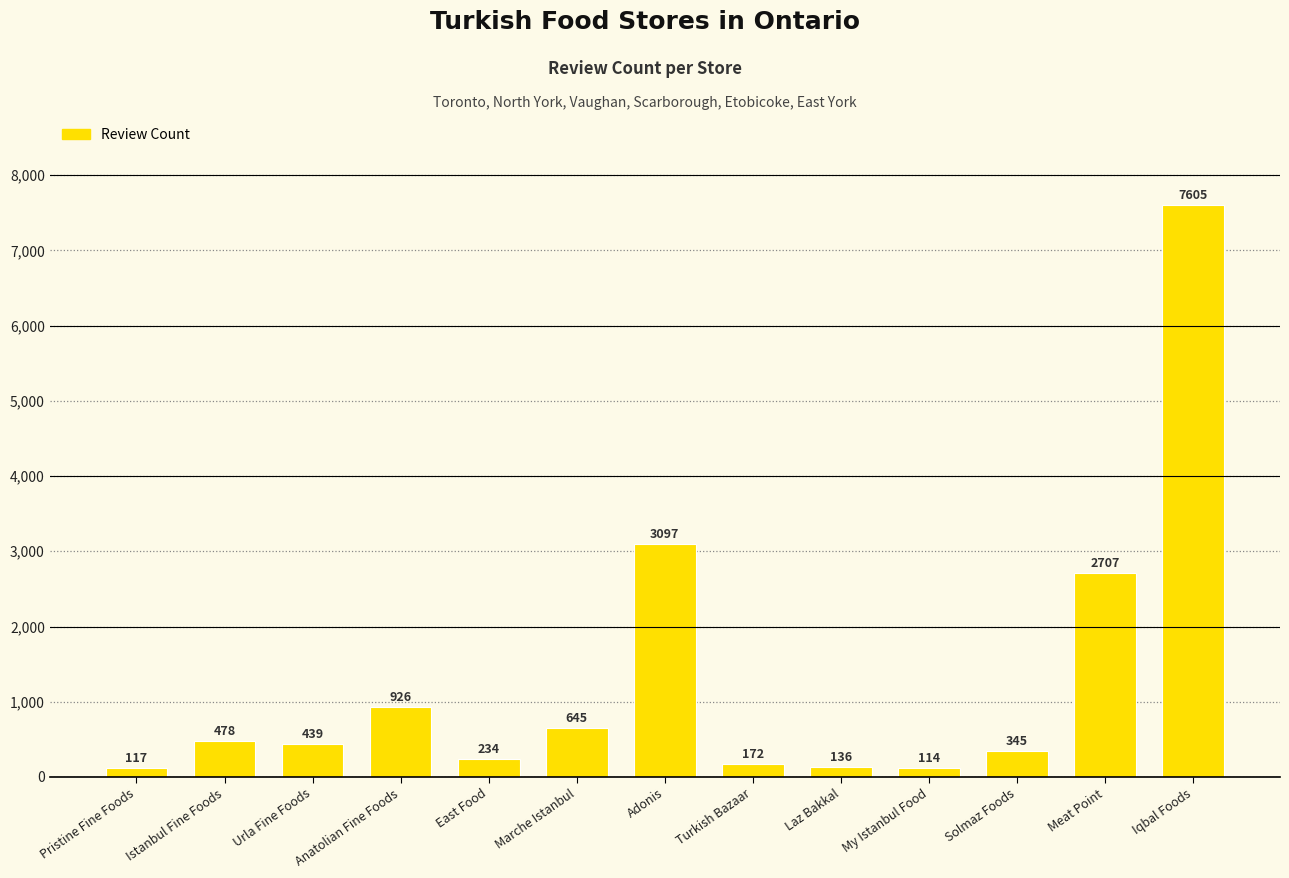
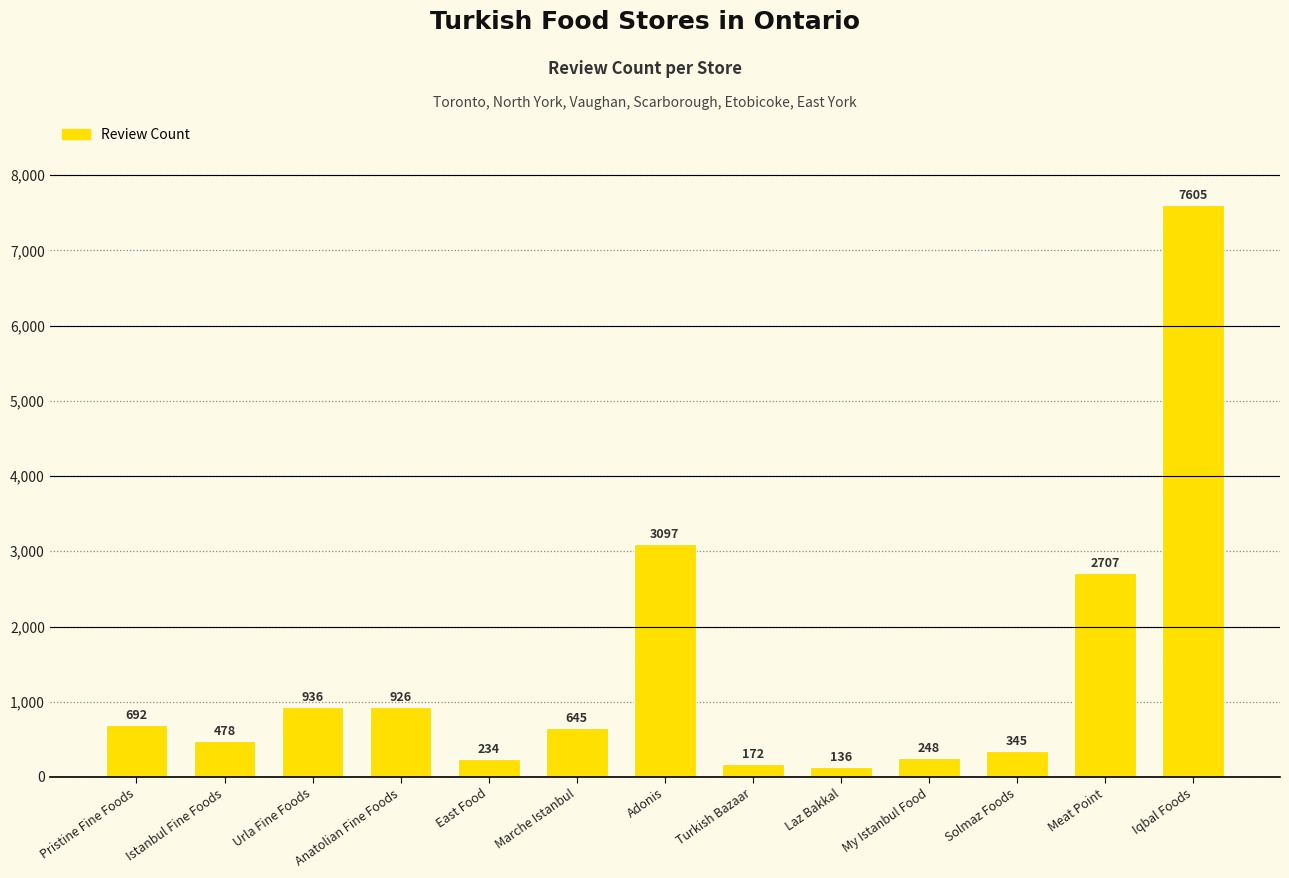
Pristine Fine Foods: 117 -> 692
Urla Fine Foods: 439 -> 936
My Istanbul Food: 114 -> 248
